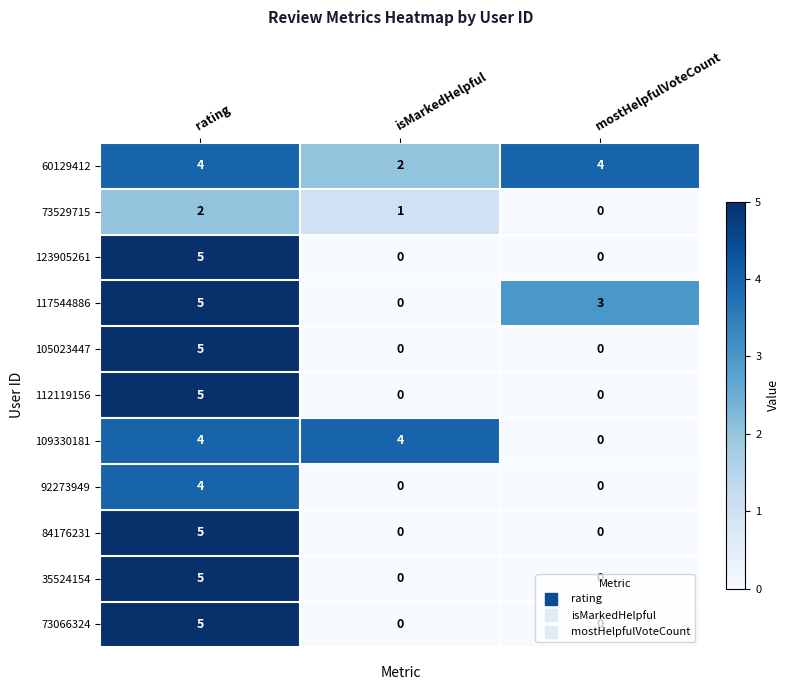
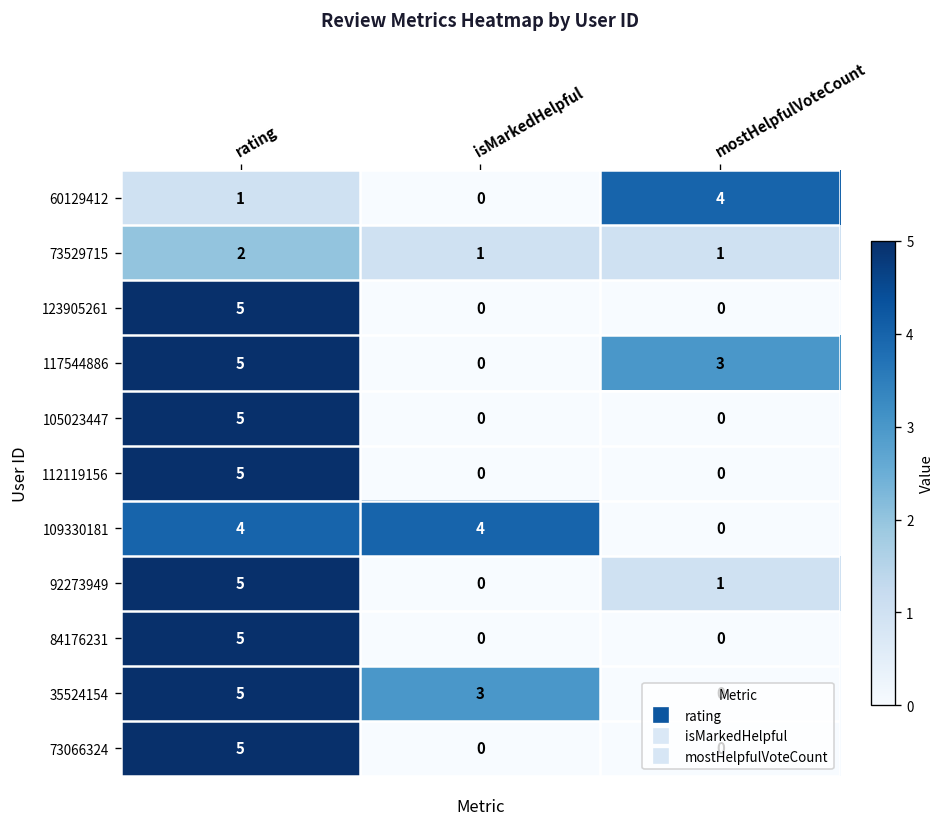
60129412, rating: 4 -> 1
60129412, isMarkedHelpful: 2 -> 0
73529715, mostHelpfulVoteCount: 0 -> 1
92273949, rating: 4 -> 5
92273949, mostHelpfulVoteCount: 0 -> 1
35524154, isMarkedHelpful: 0 -> 3
